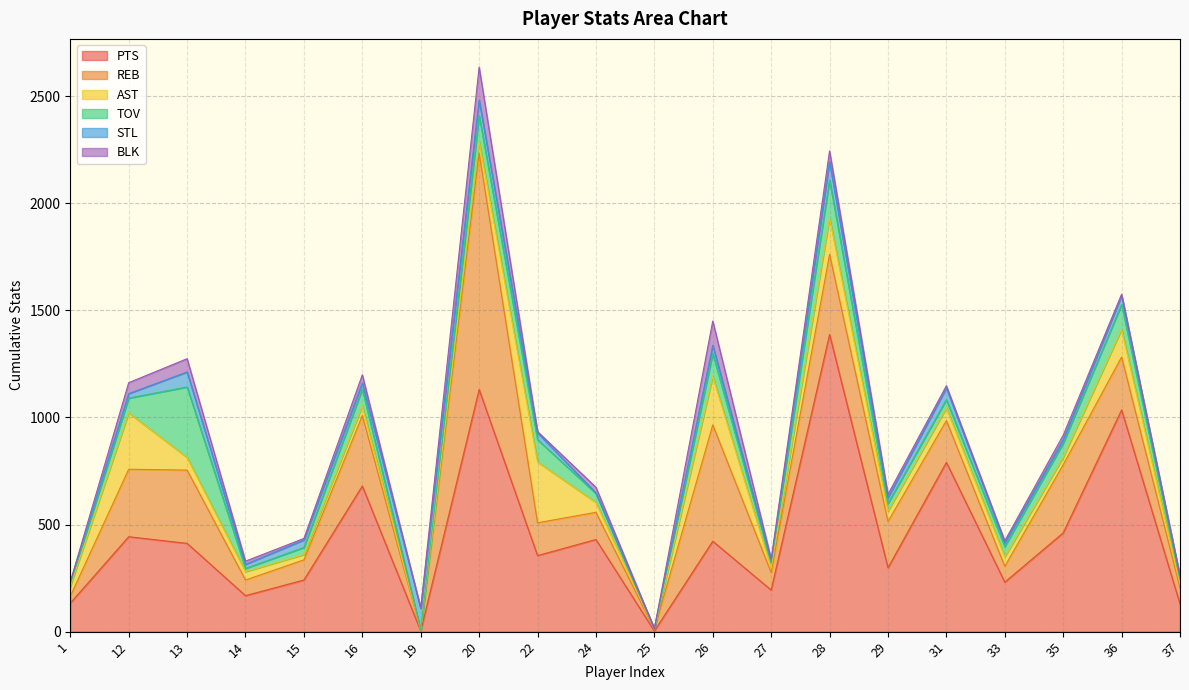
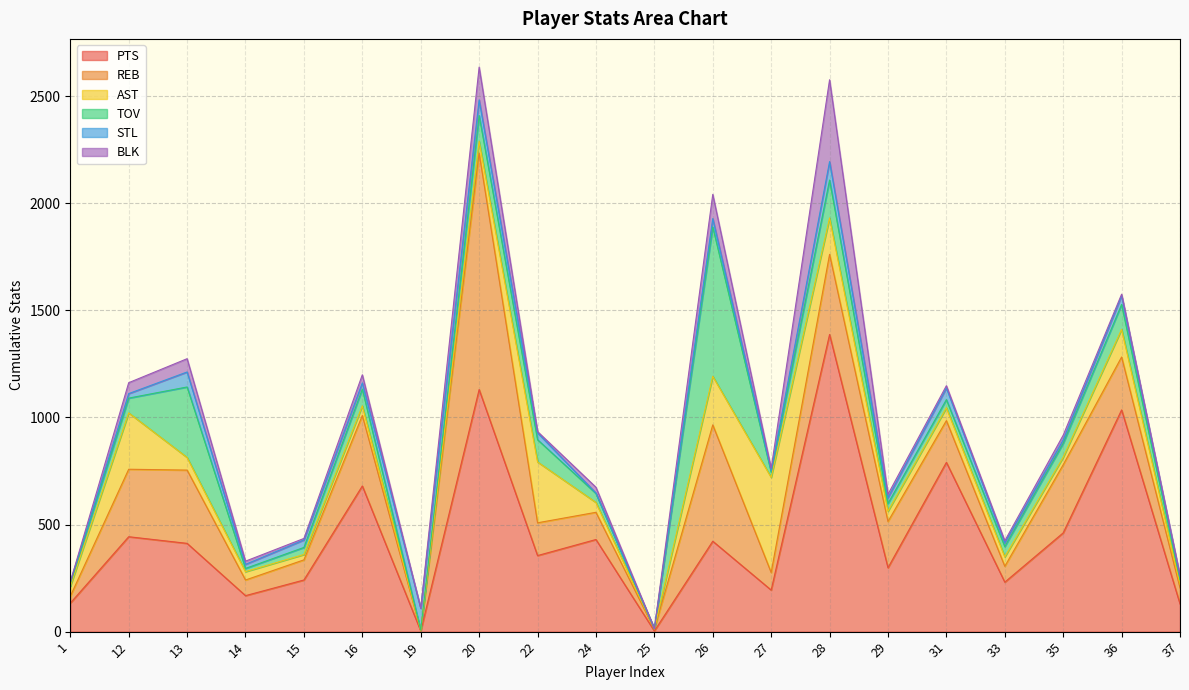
TOV, 26: 110 -> 700
AST, 27: 20 -> 440
BLK, 28: 50 -> 380
